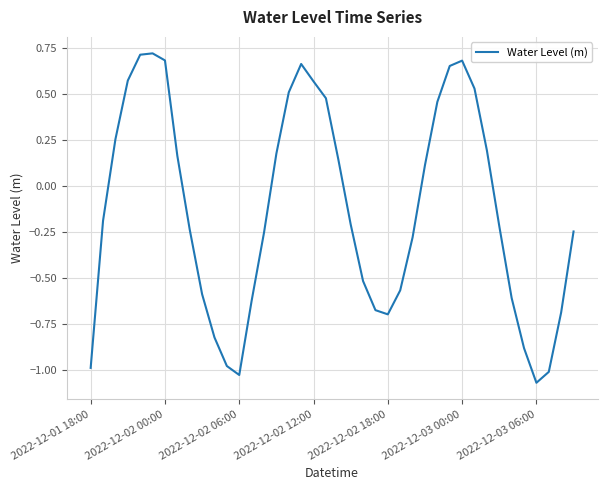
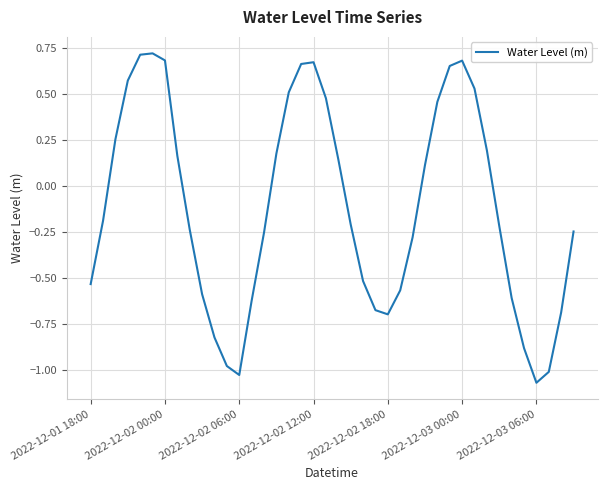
2022-12-01 18:00: -0.99 -> -0.53
2022-12-02 12:00: 0.57 -> 0.67
